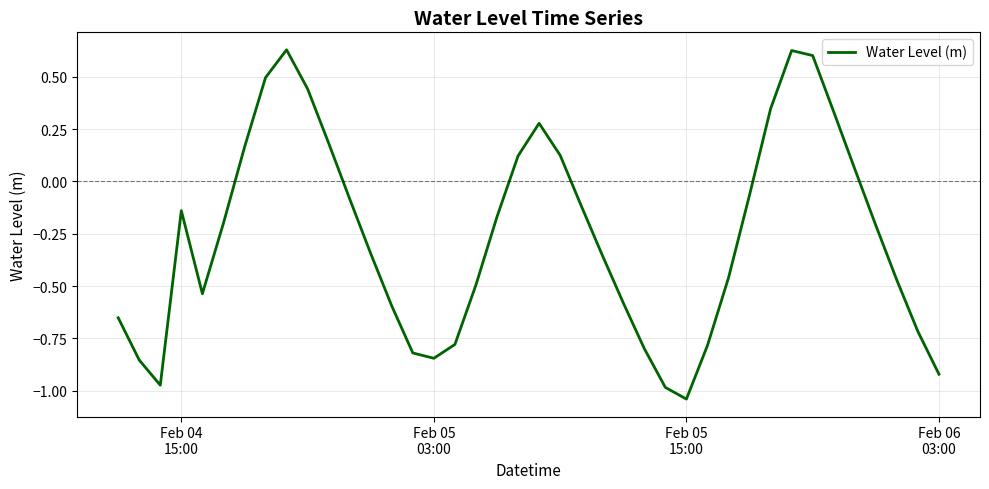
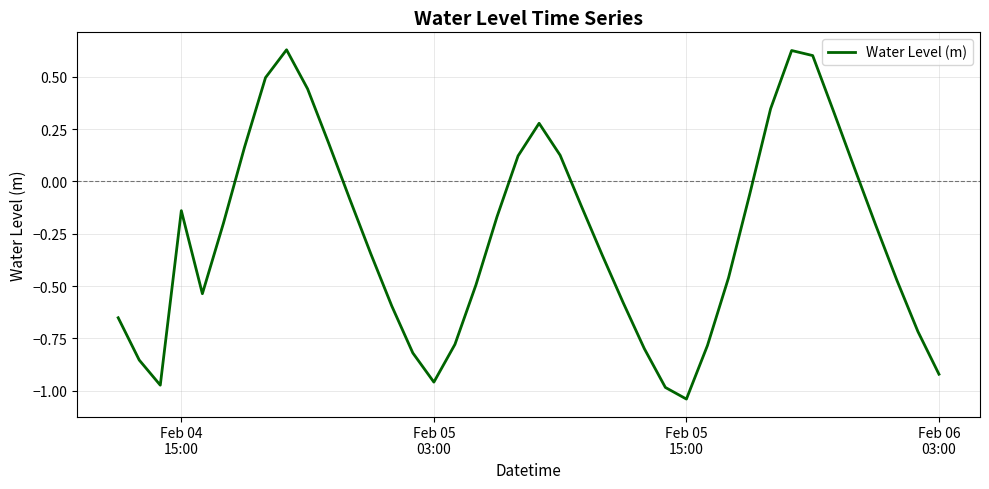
Feb 05 03:00: -0.85 -> -0.96
